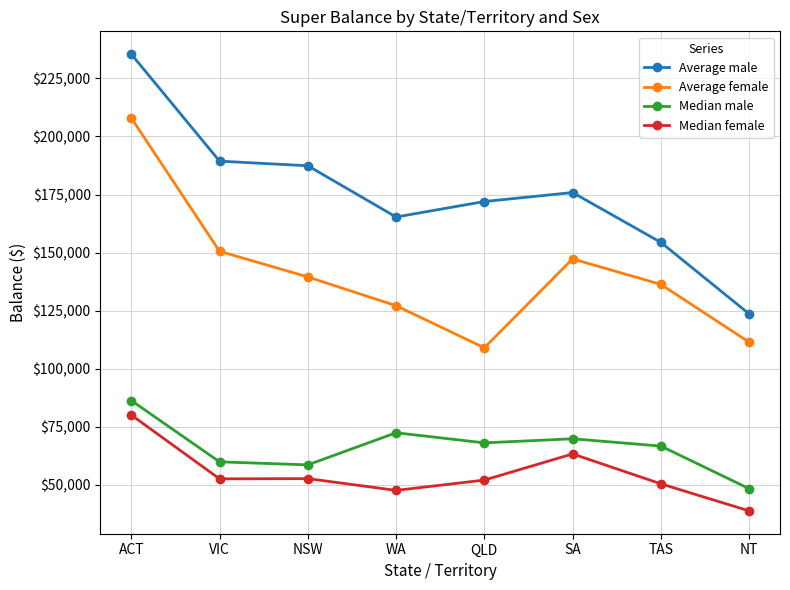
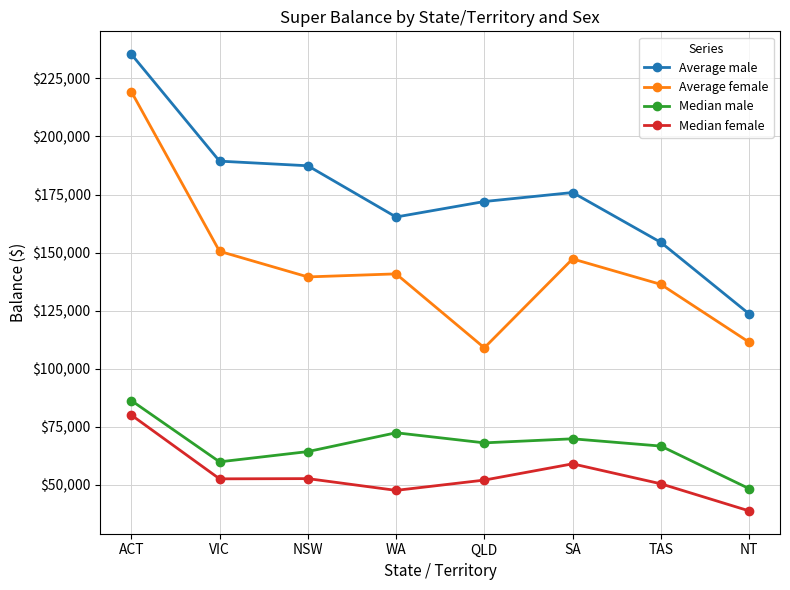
Average female, ACT: $208,000 -> $219,000
Median male, NSW: $59,000 -> $64,000
Average female, WA: $127,000 -> $141,000
Median female, SA: $63,000 -> $59,000
